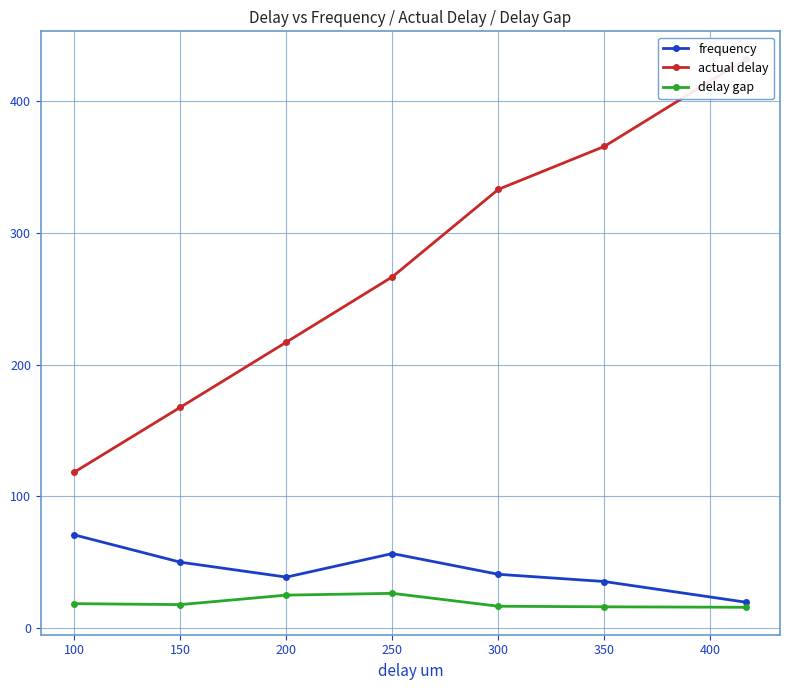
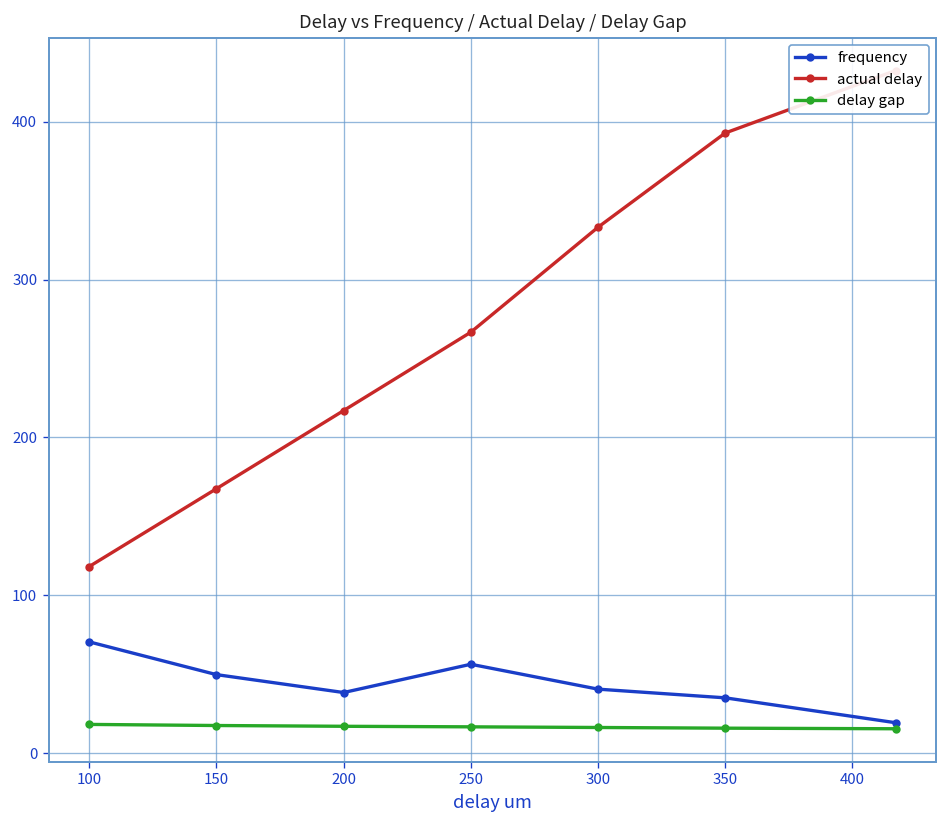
delay gap, 200: 25 -> 17
delay gap, 250: 26 -> 17
actual delay, 350: 366 -> 393
